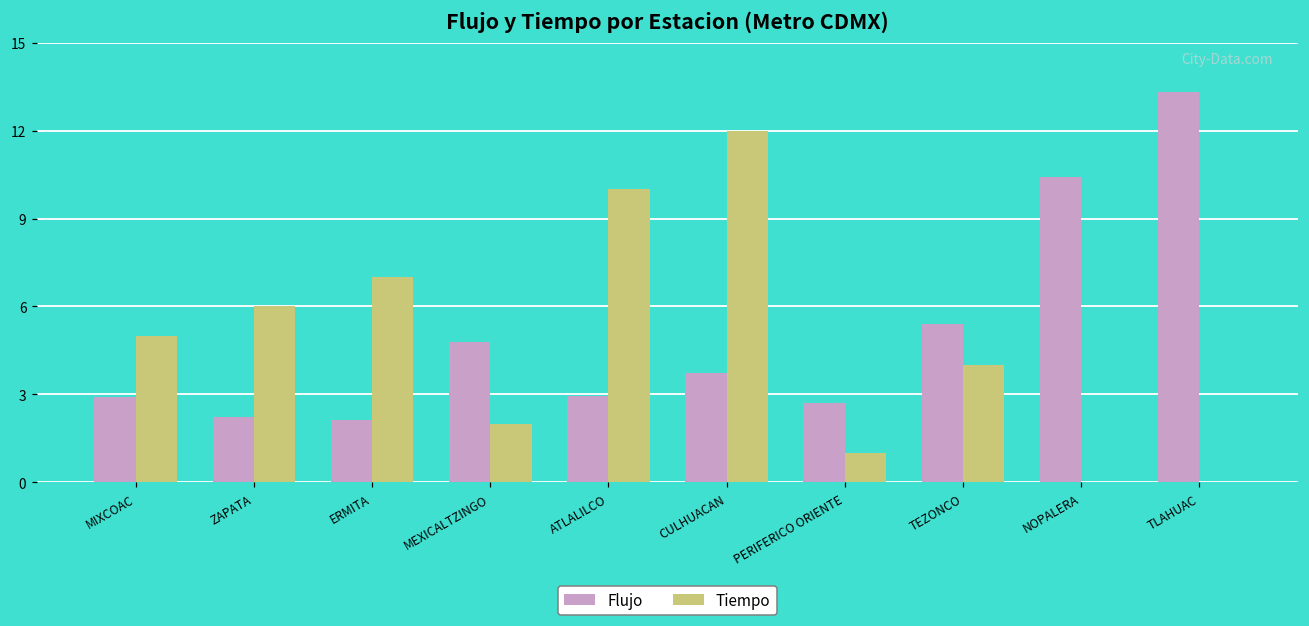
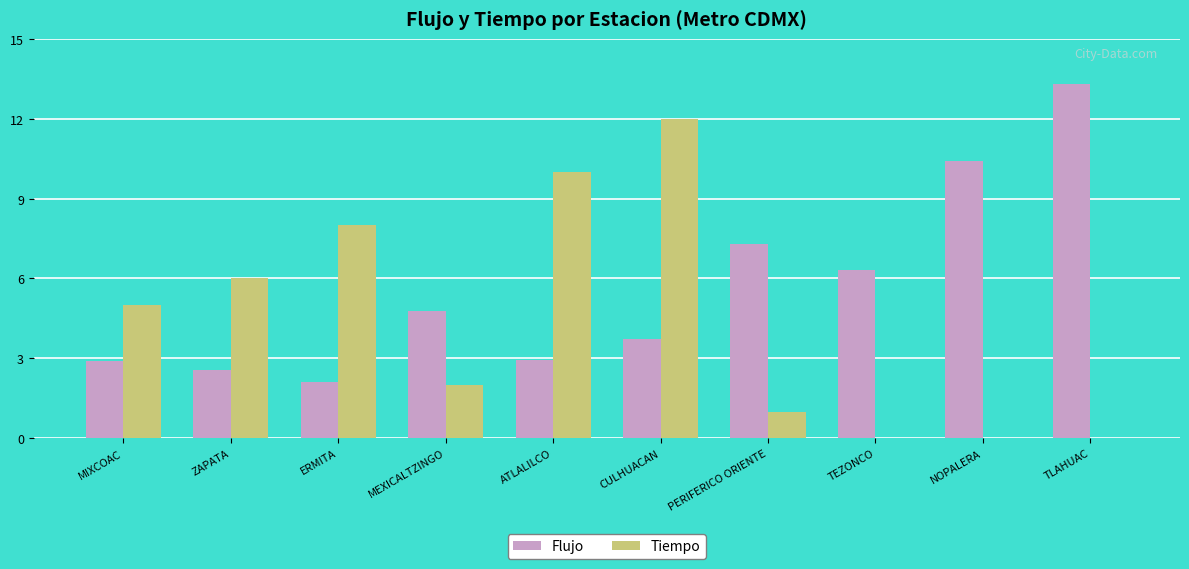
Flujo, ZAPATA: 2.2 -> 2.5
Tiempo, ERMITA: 7 -> 8
Flujo, PERIFERICO ORIENTE: 2.7 -> 7.3
Flujo, TEZONCO: 5.4 -> 6.3
Tiempo, TEZONCO: 4 -> 0
